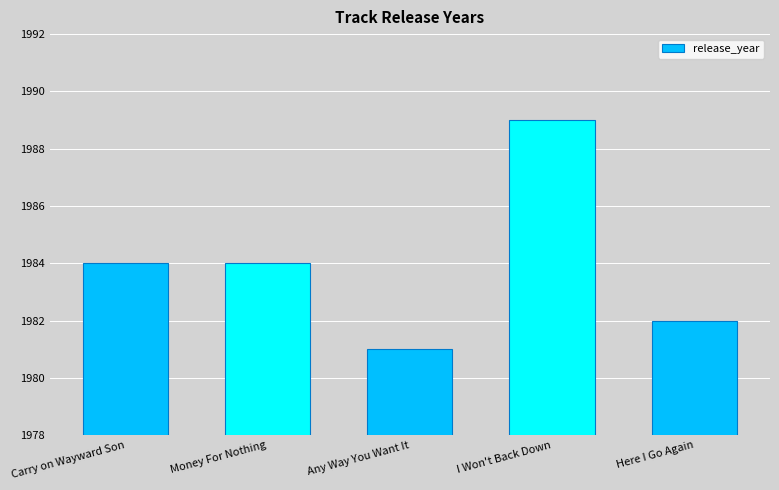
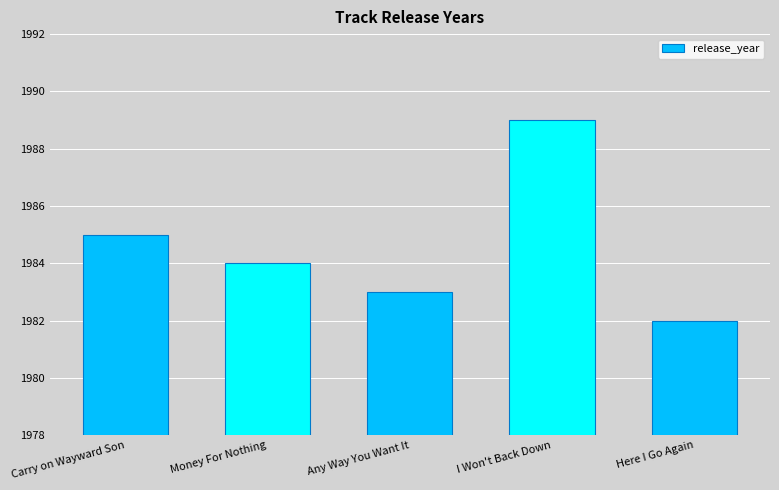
Carry on Wayward Son: 1984 -> 1985
Any Way You Want It: 1981 -> 1983
